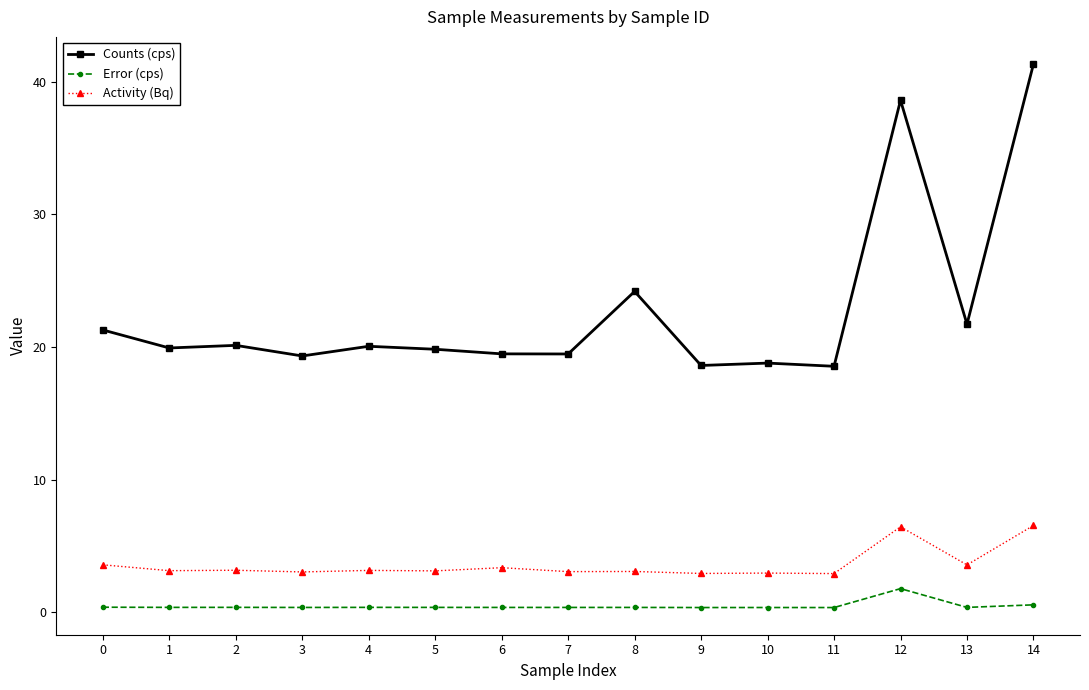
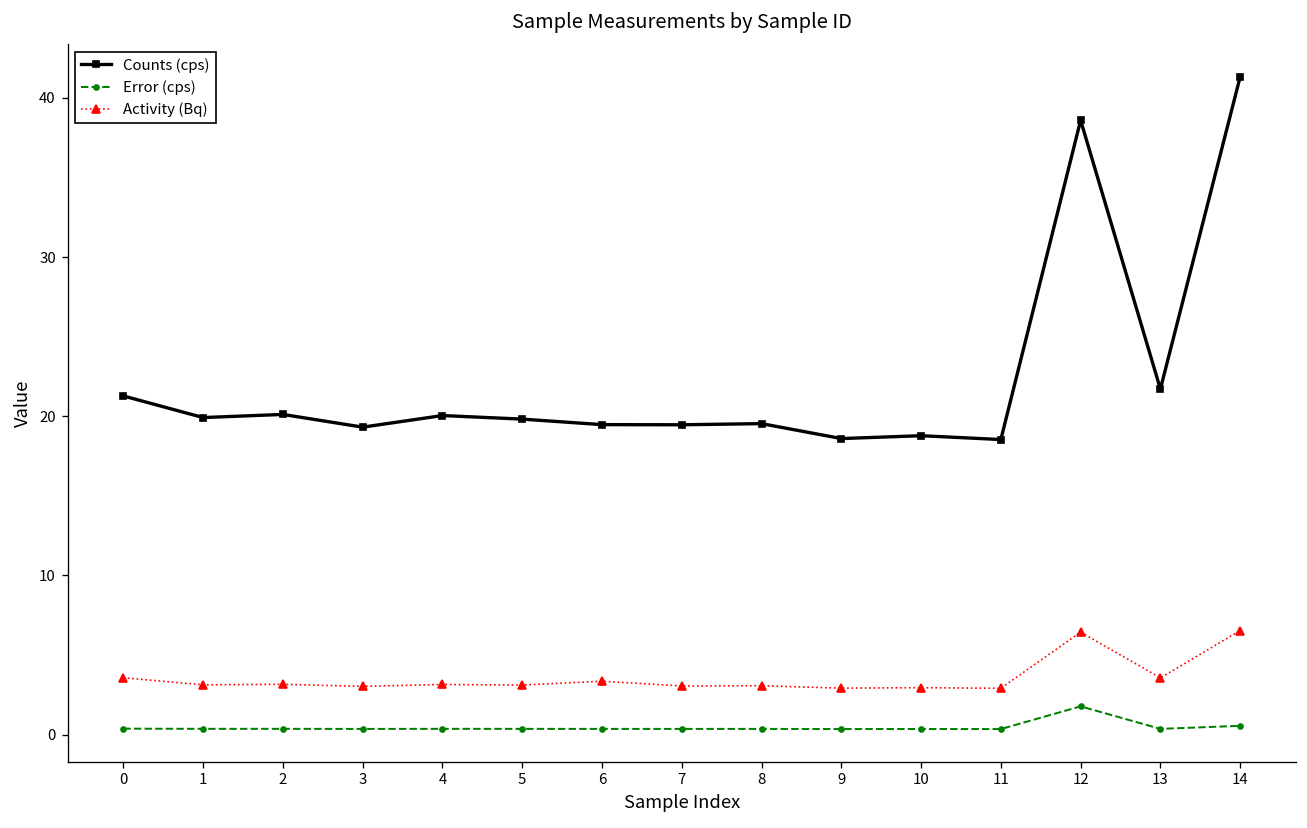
Counts (cps), 8: 24.2 -> 19.5
